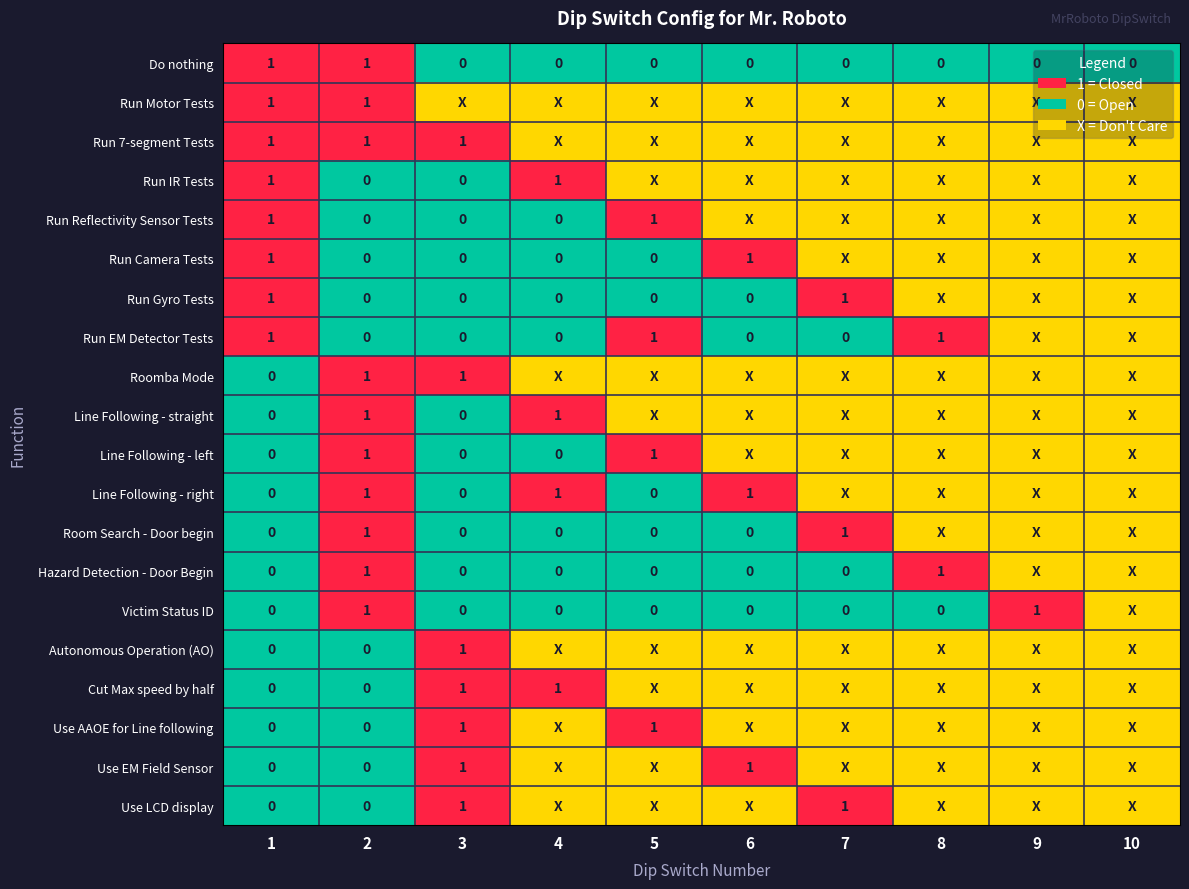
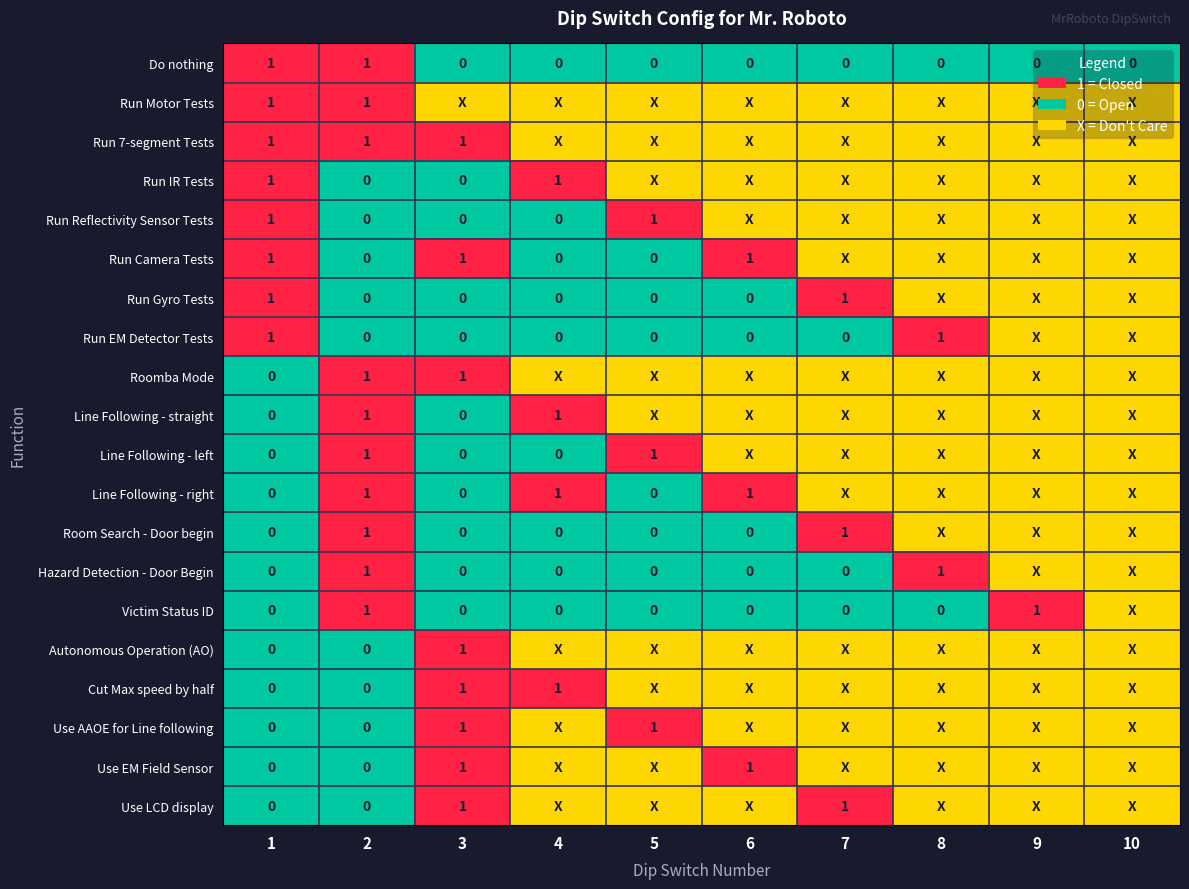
Run Camera Tests, 3: 0 -> 1
Run EM Detector Tests, 5: 1 -> 0
